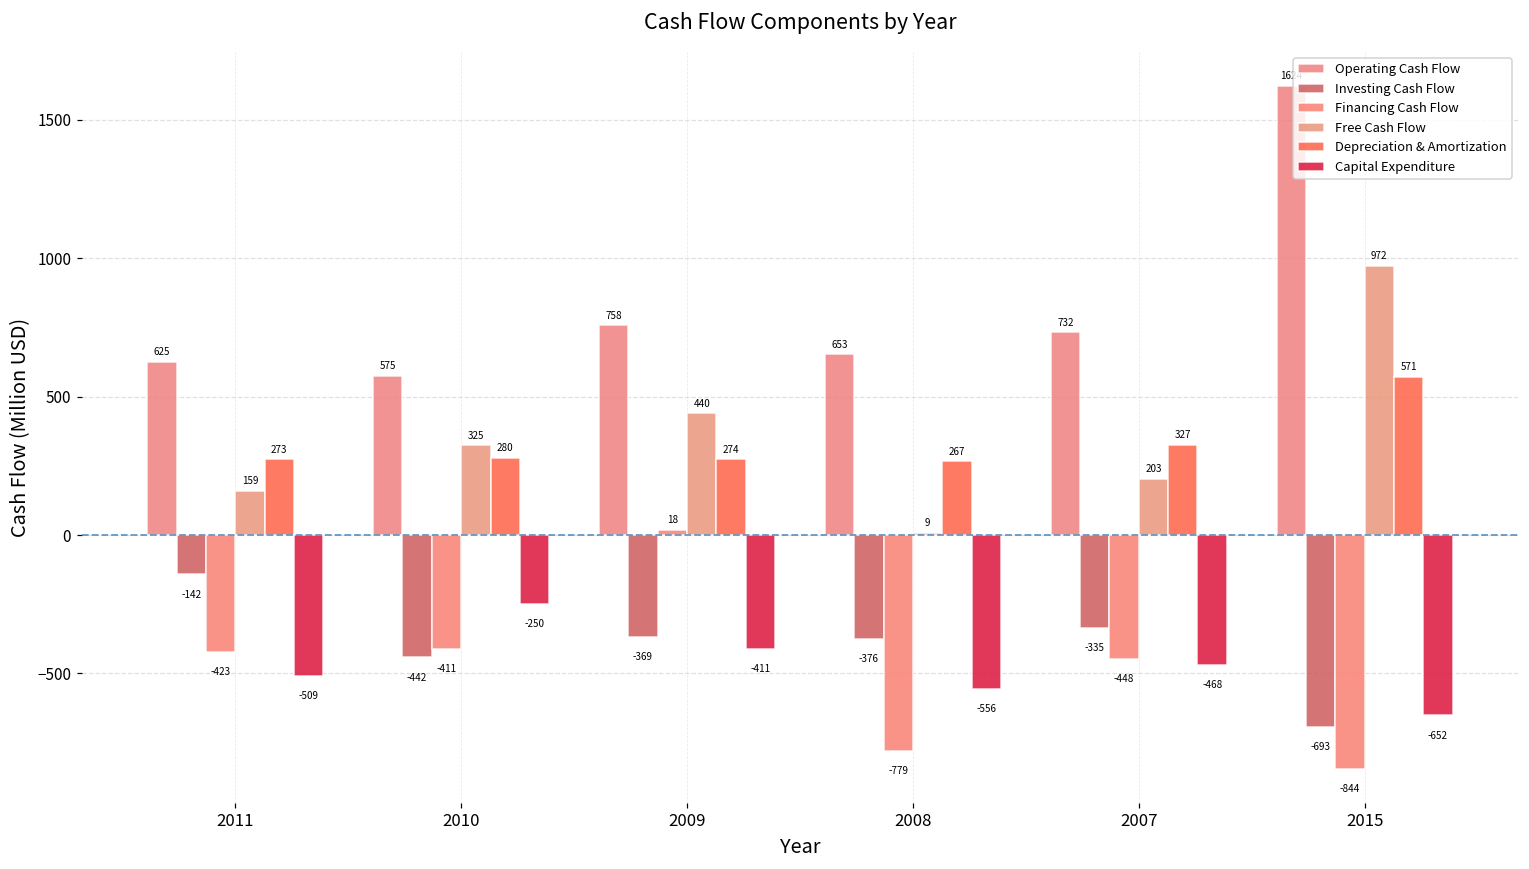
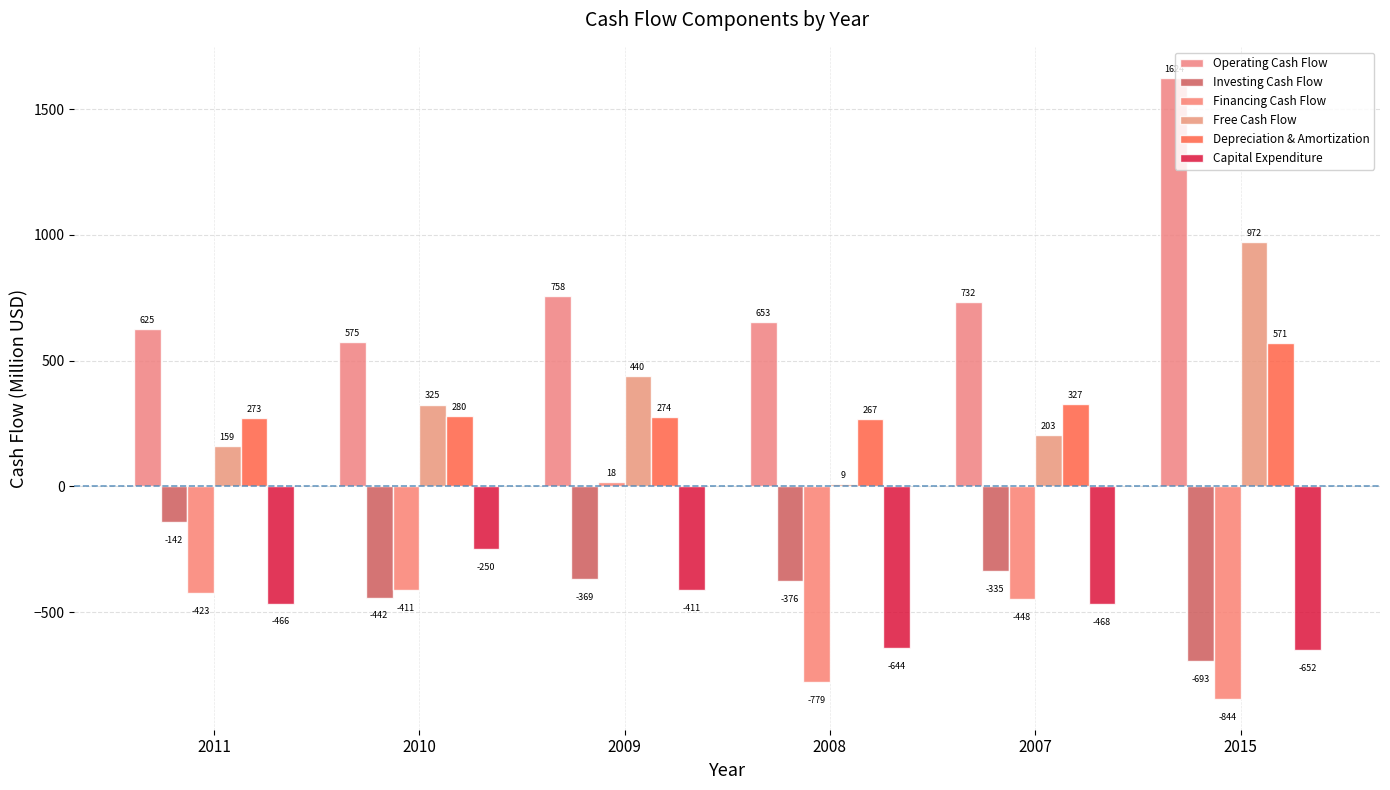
Capital Expenditure, 2011: -509 -> -466
Capital Expenditure, 2008: -556 -> -644
